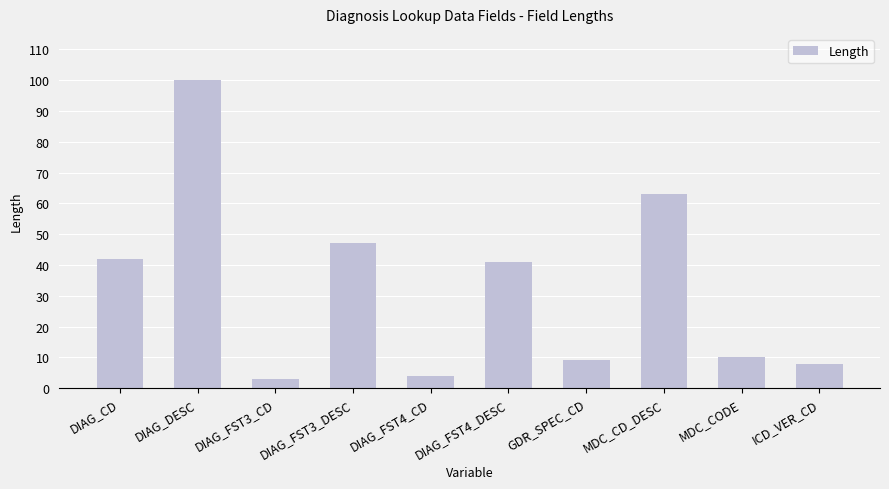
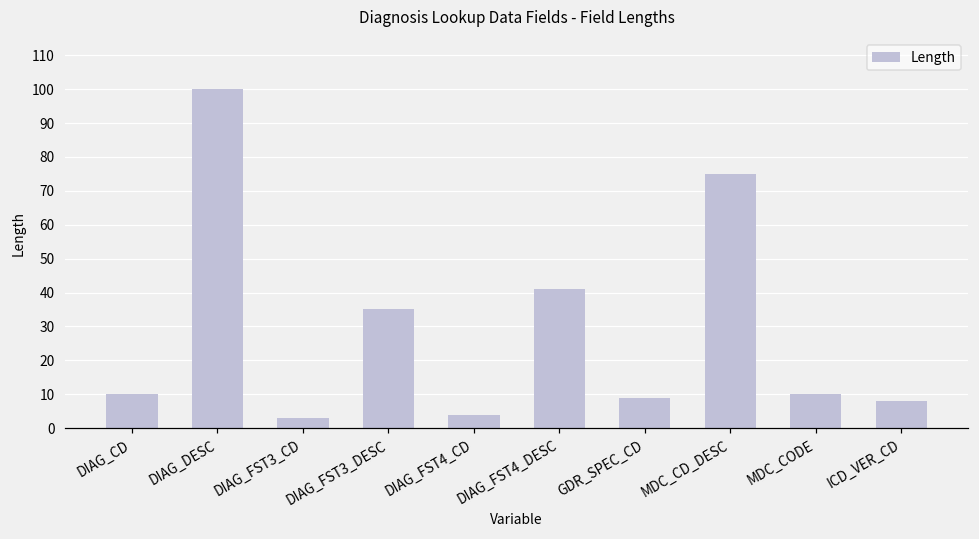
DIAG_CD: 42 -> 10
DIAG_FST3_DESC: 47 -> 35
MDC_CD_DESC: 63 -> 75
